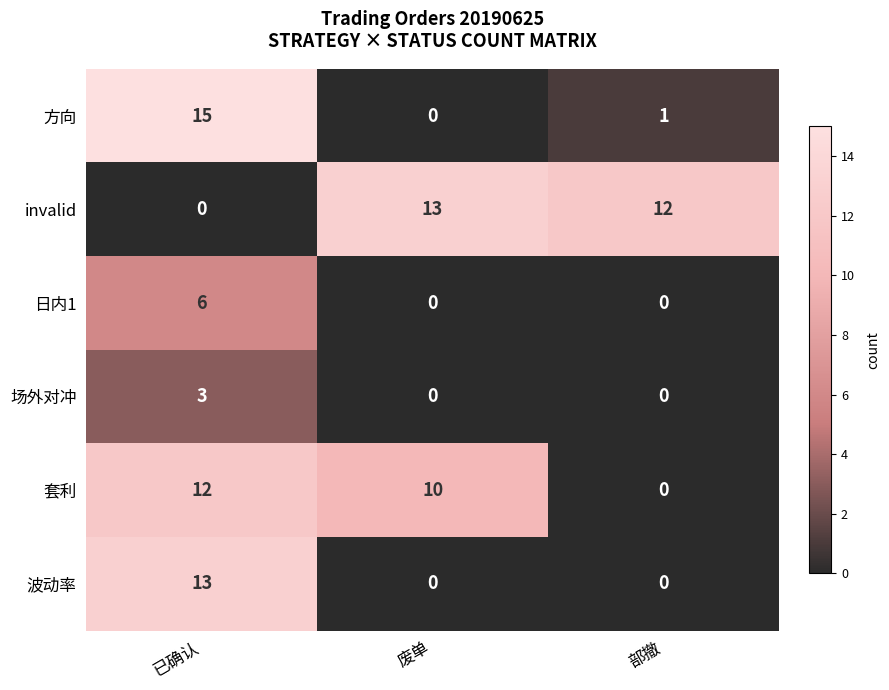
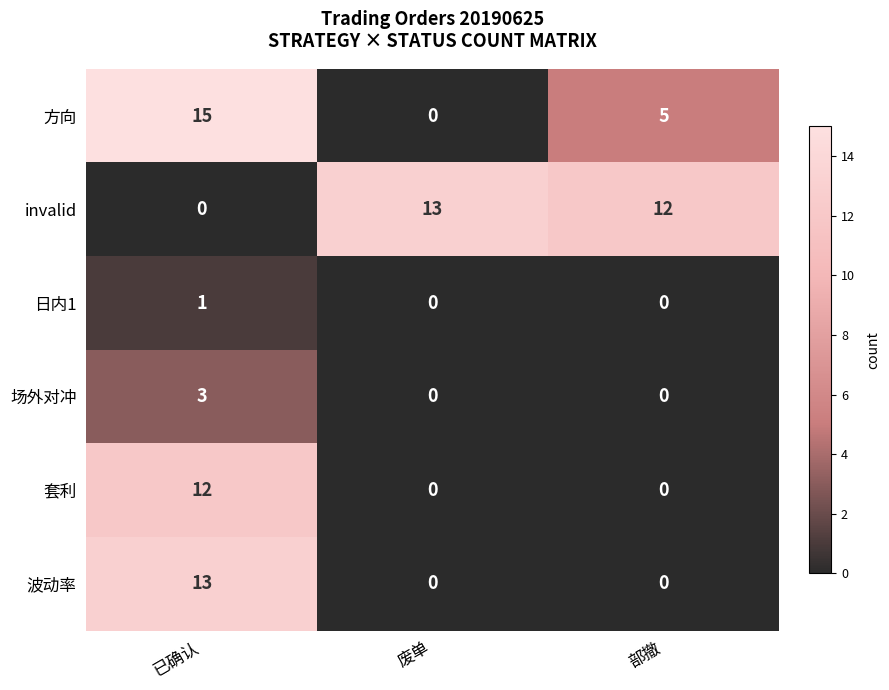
方向, 部撤: 1 -> 5
日内1, 已确认: 6 -> 1
套利, 废单: 10 -> 0
